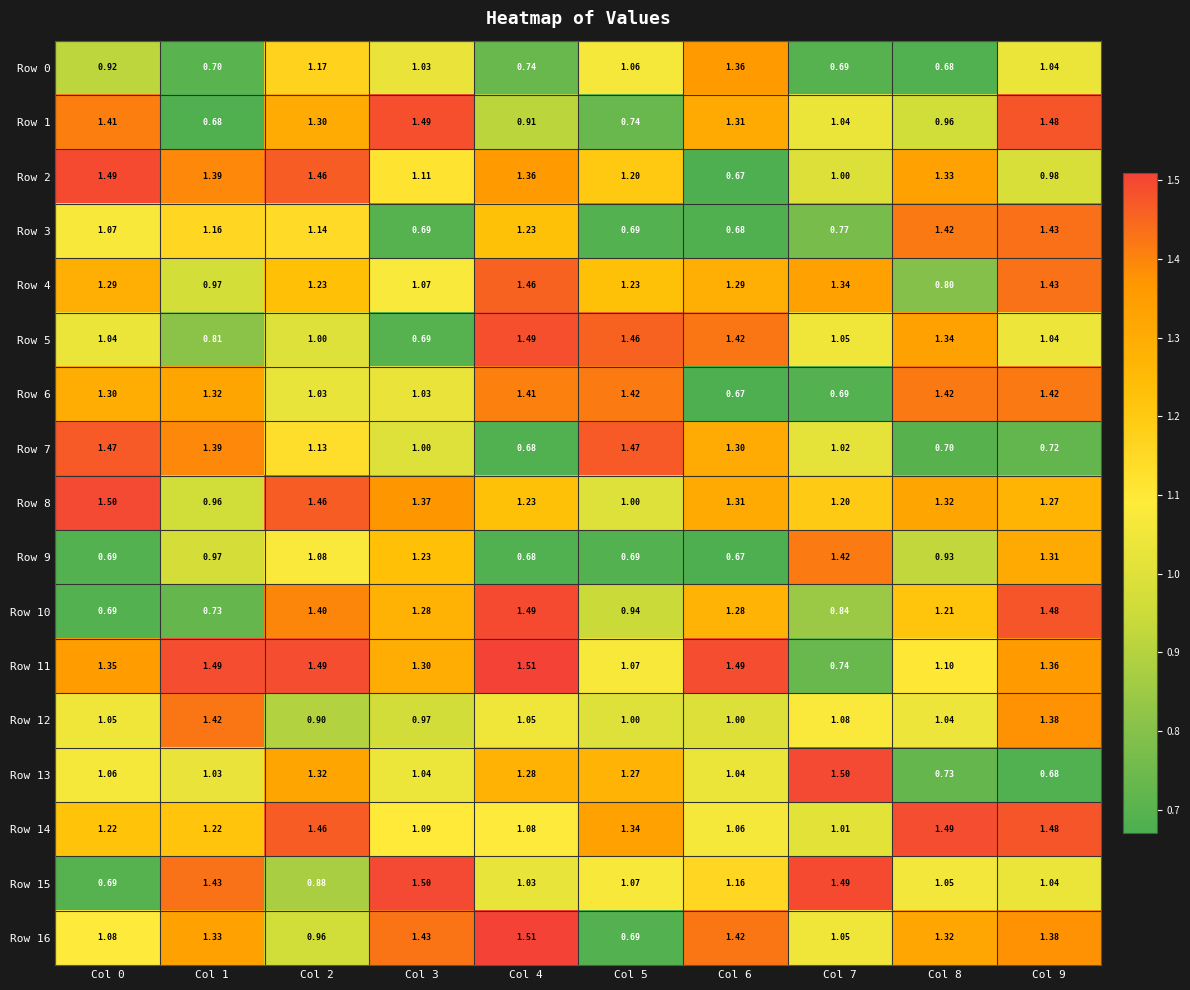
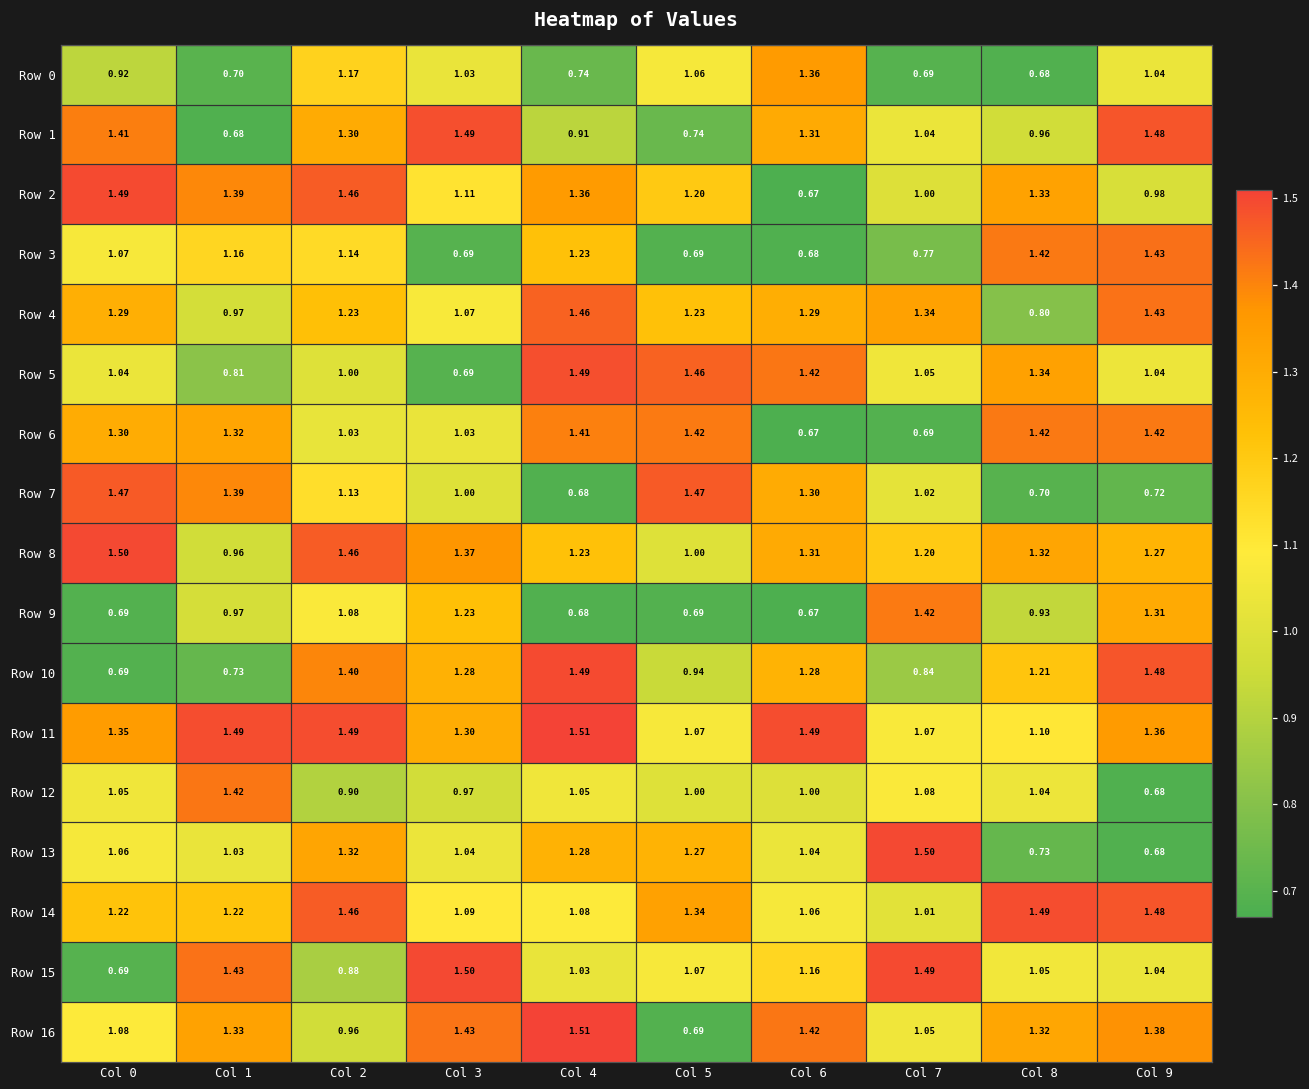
Row 11, Col 7: 0.74 -> 1.07
Row 12, Col 9: 1.38 -> 0.68
